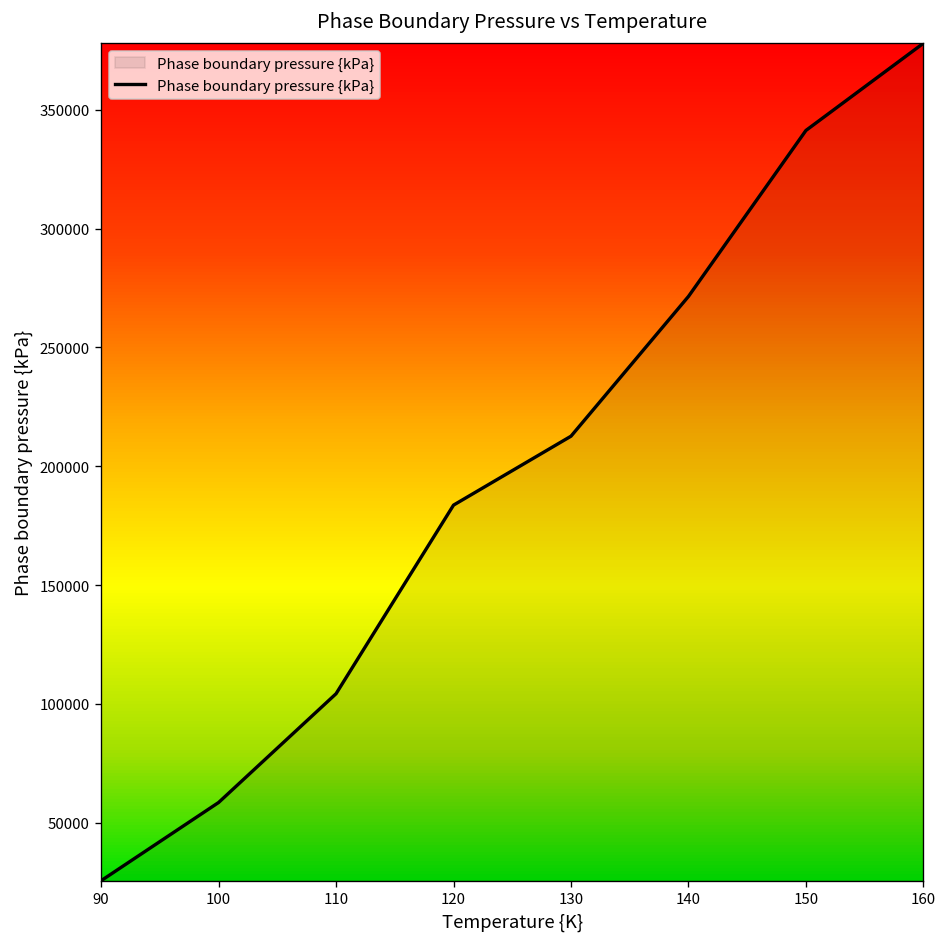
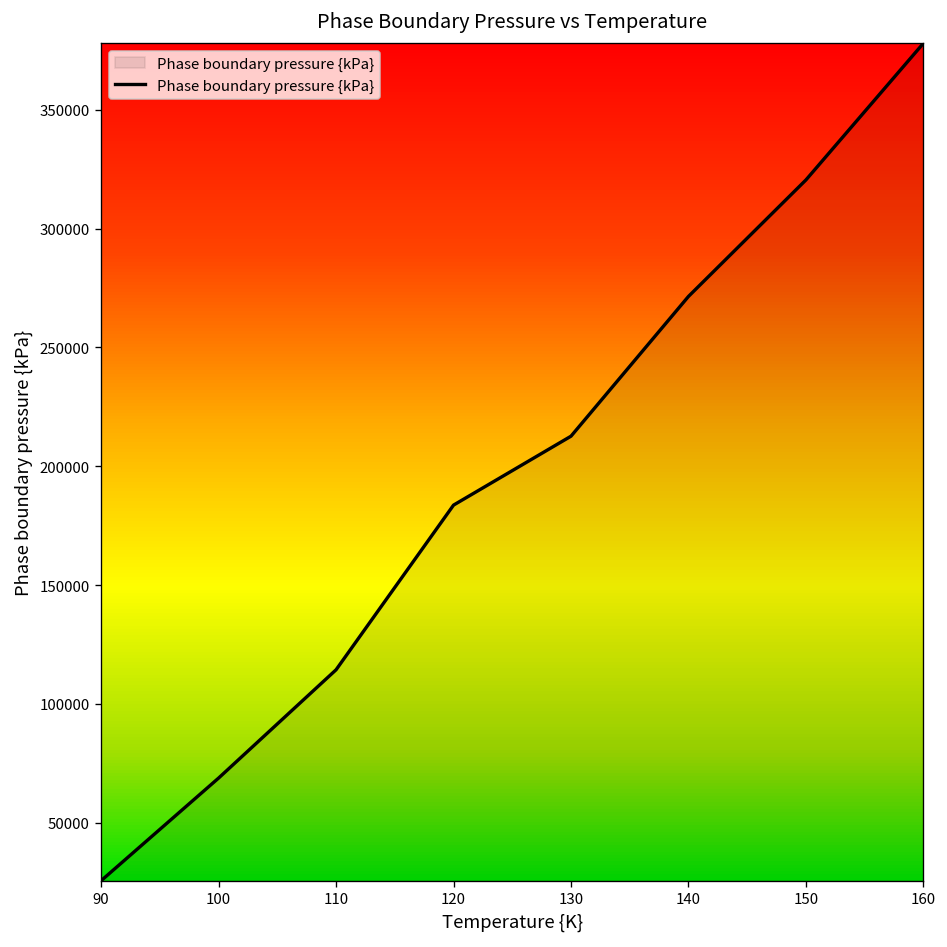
100: 59000 -> 69000
110: 104000 -> 114000
150: 341000 -> 321000
